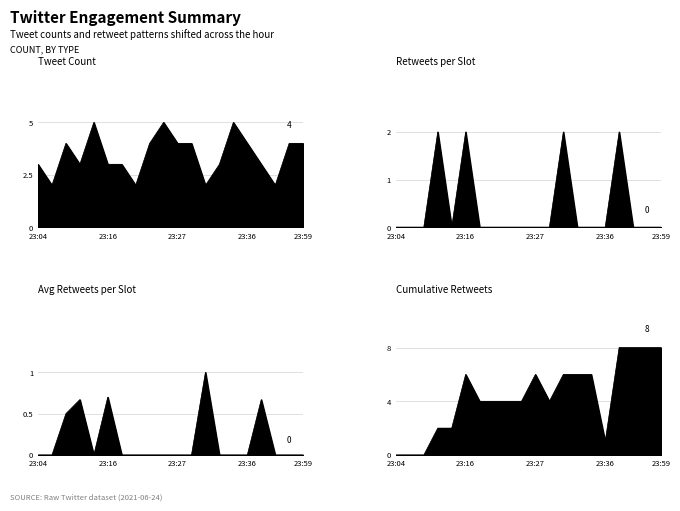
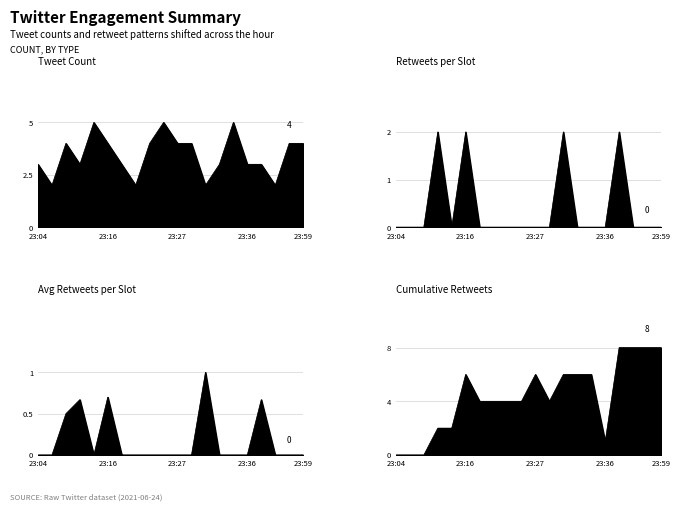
Tweet Count, 23:16: 3 -> 4
Tweet Count, 23:36: 4 -> 3
